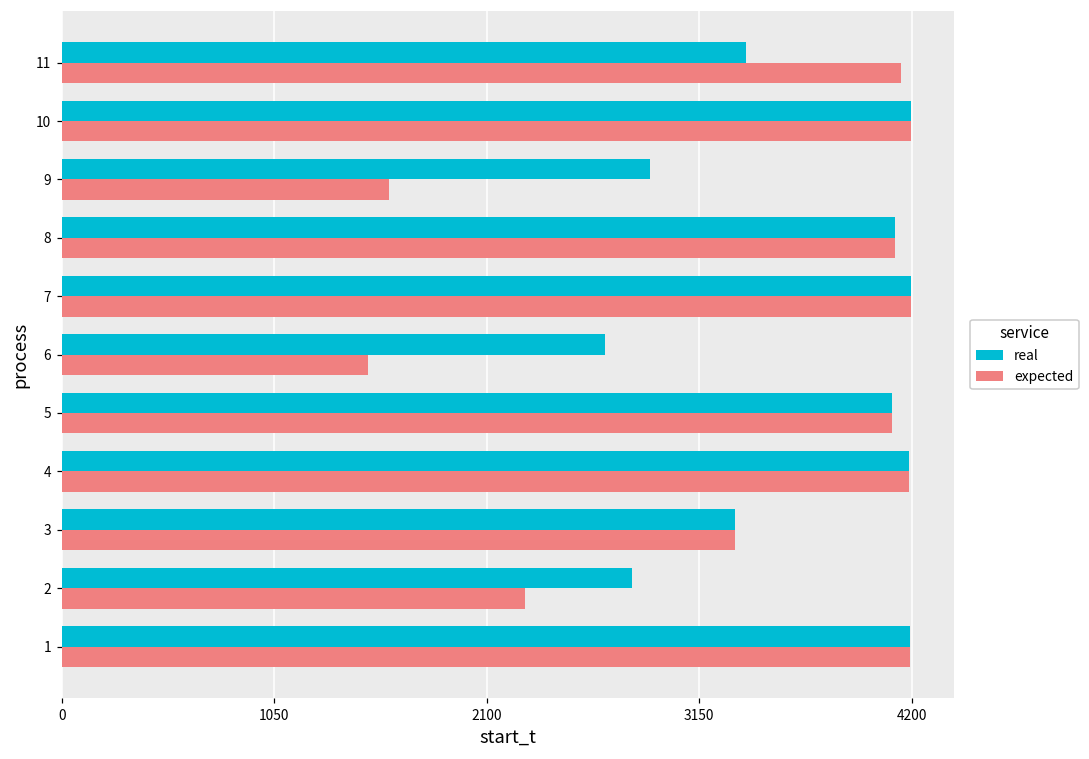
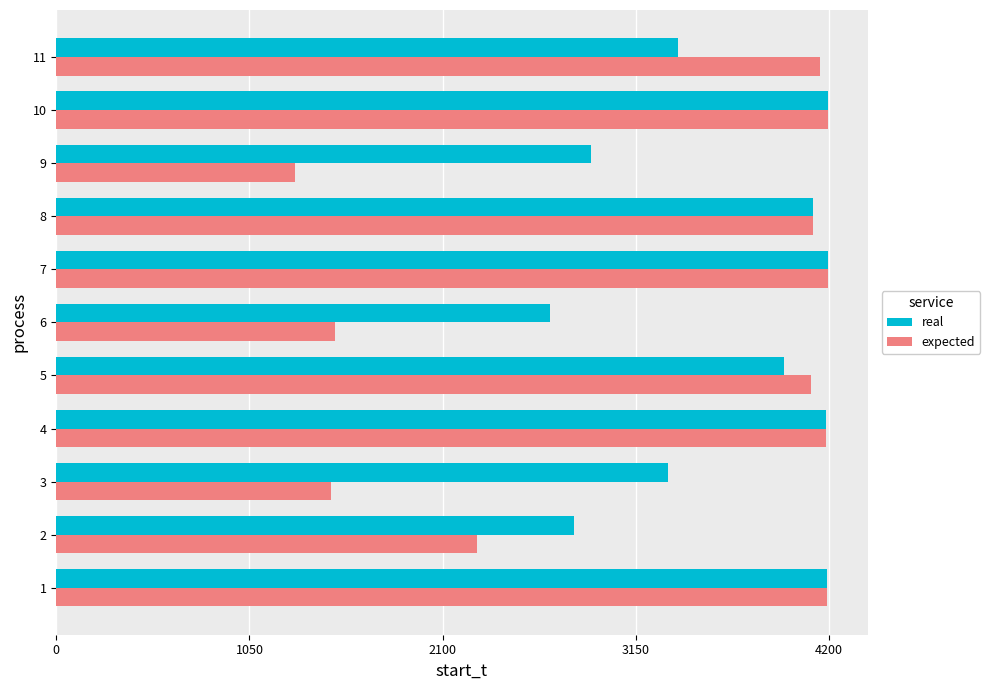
expected, 9: 1620 -> 1300
real, 5: 4100 -> 3960
expected, 3: 3330 -> 1490
